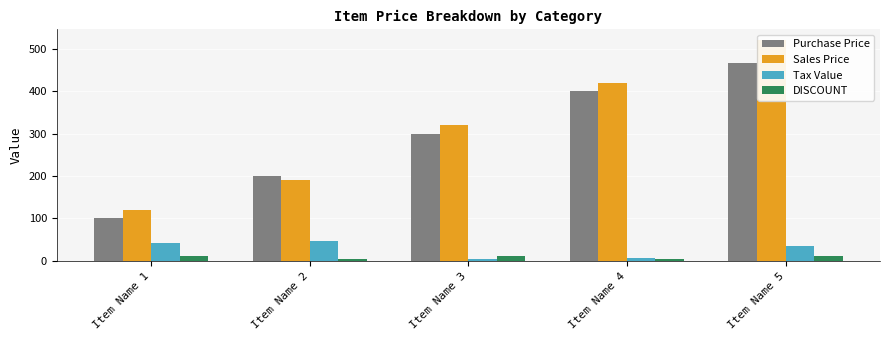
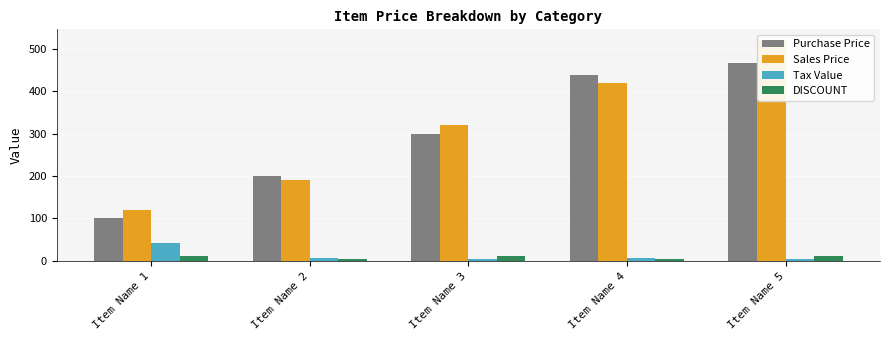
Tax Value, Item Name 2: 50 -> 10
Purchase Price, Item Name 4: 400 -> 440
Tax Value, Item Name 5: 30 -> 10
